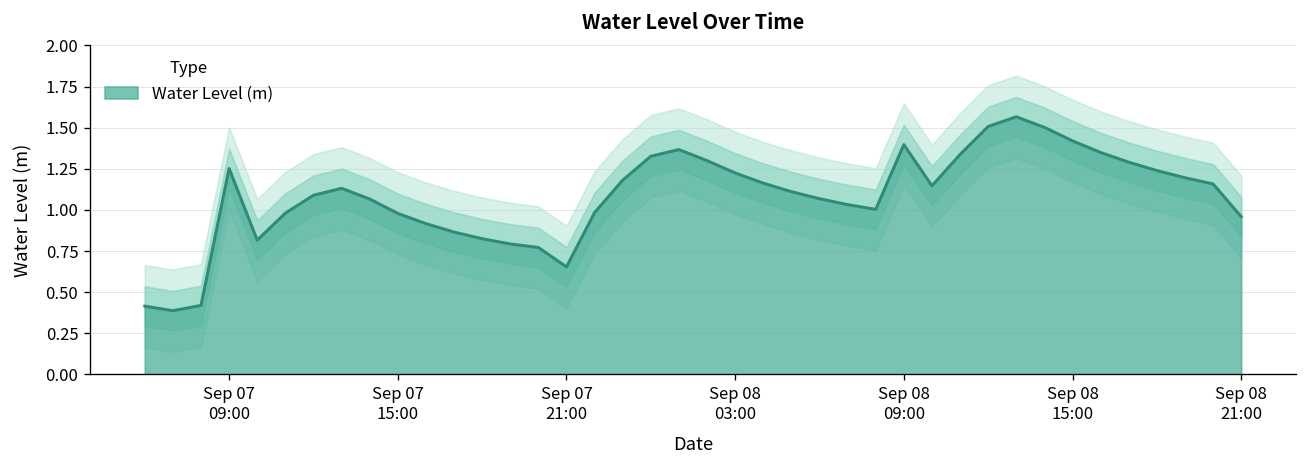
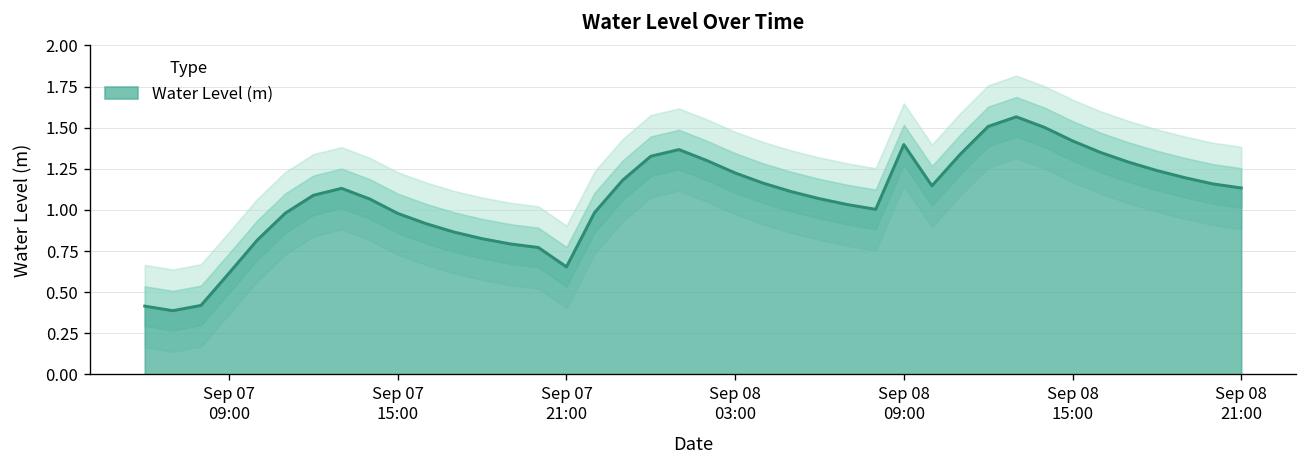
Water Level (m), Sep 07 09:00: 1.25 -> 0.62
Water Level (m), Sep 08 21:00: 0.96 -> 1.13
